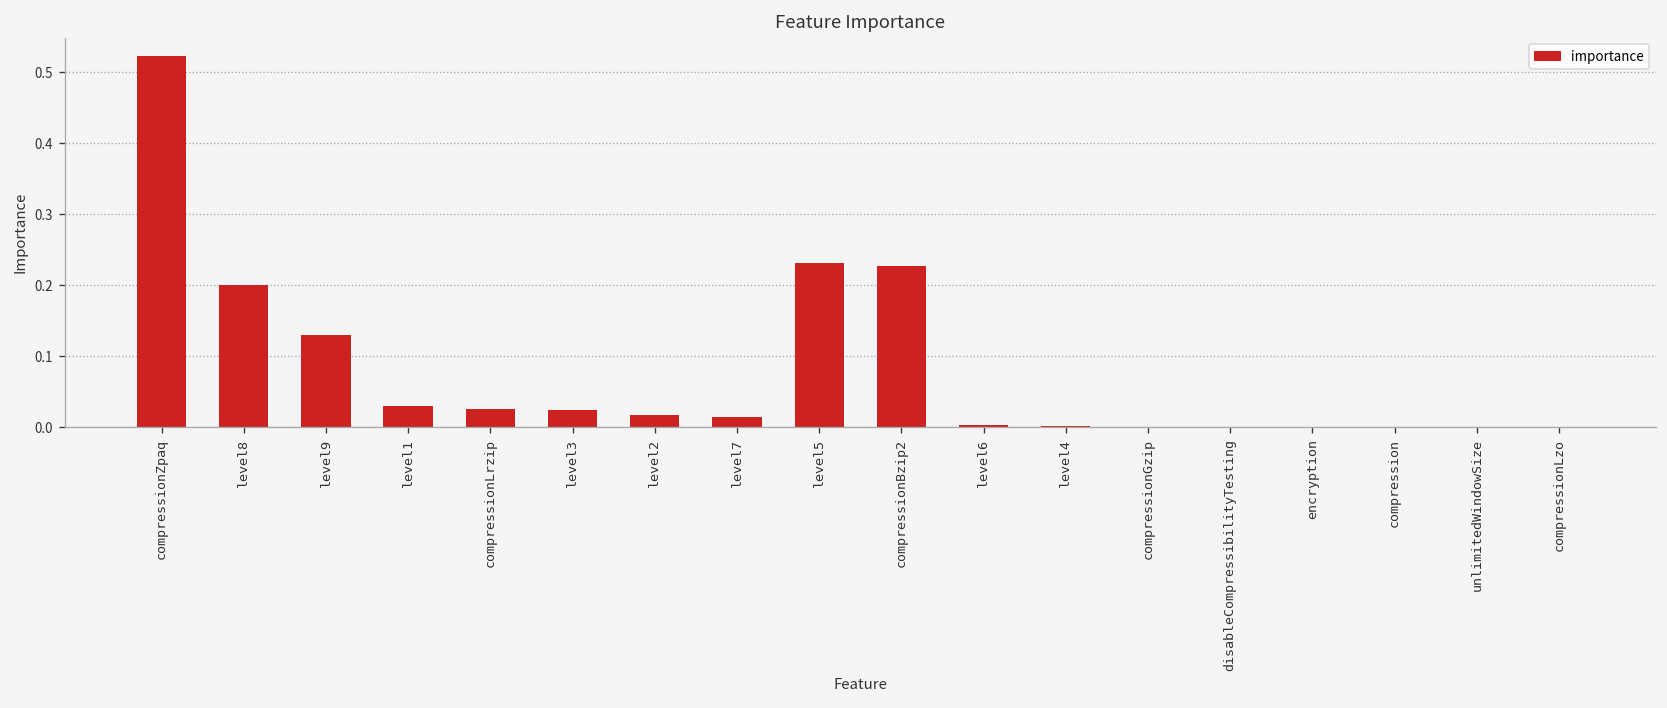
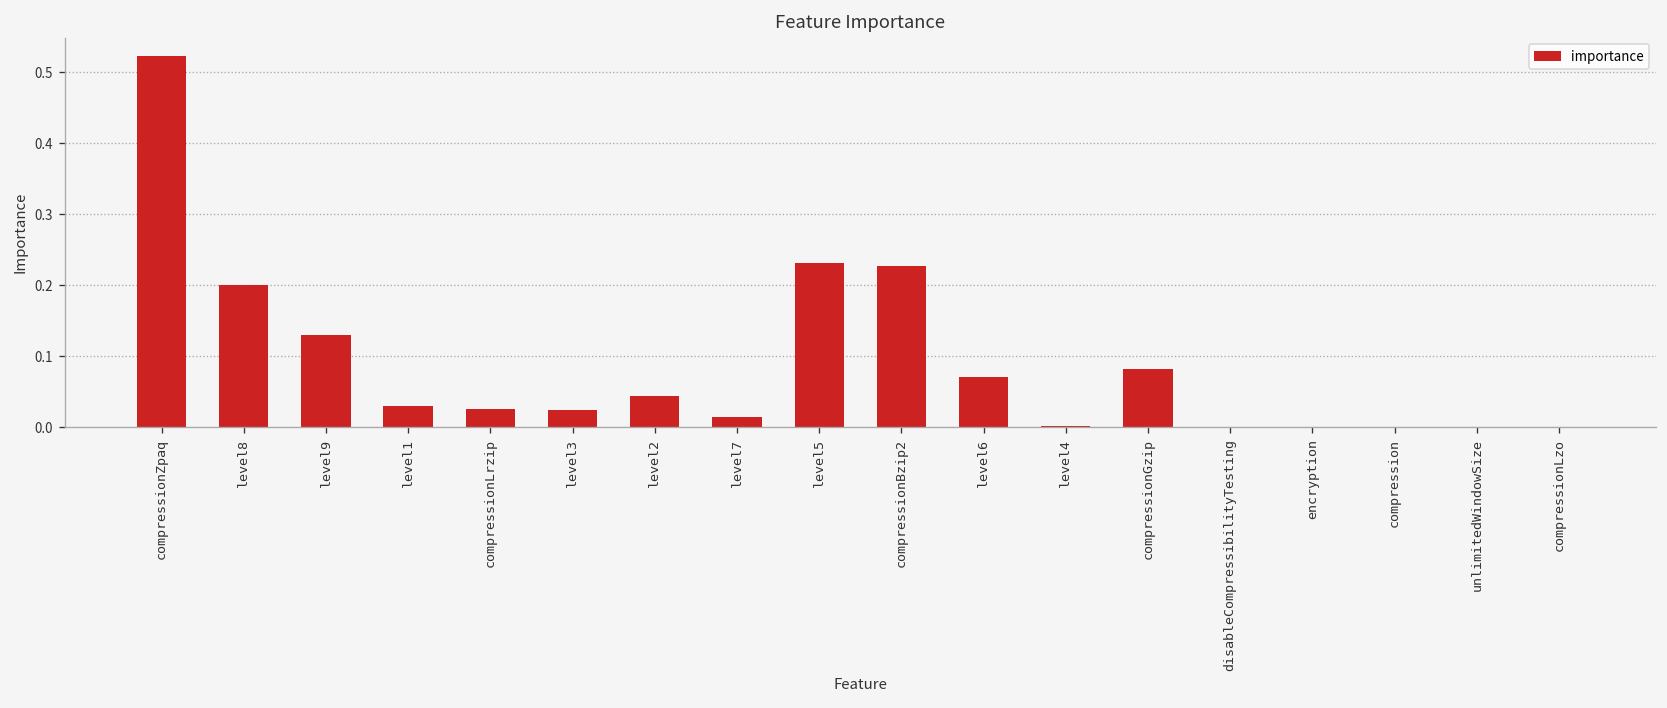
level2: 0.02 -> 0.04
level6: 0.00 -> 0.07
compressionGzip: 0.00 -> 0.08
